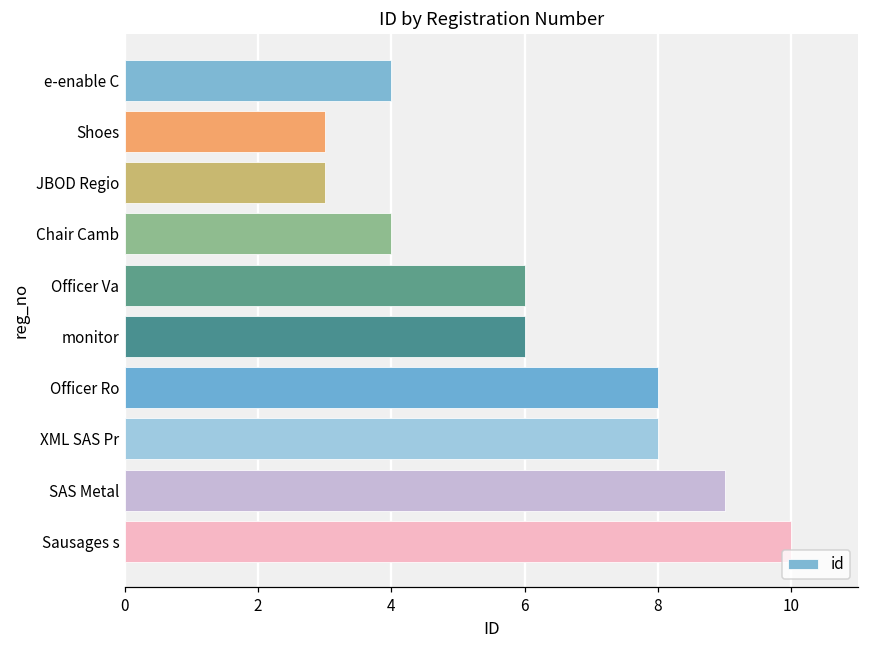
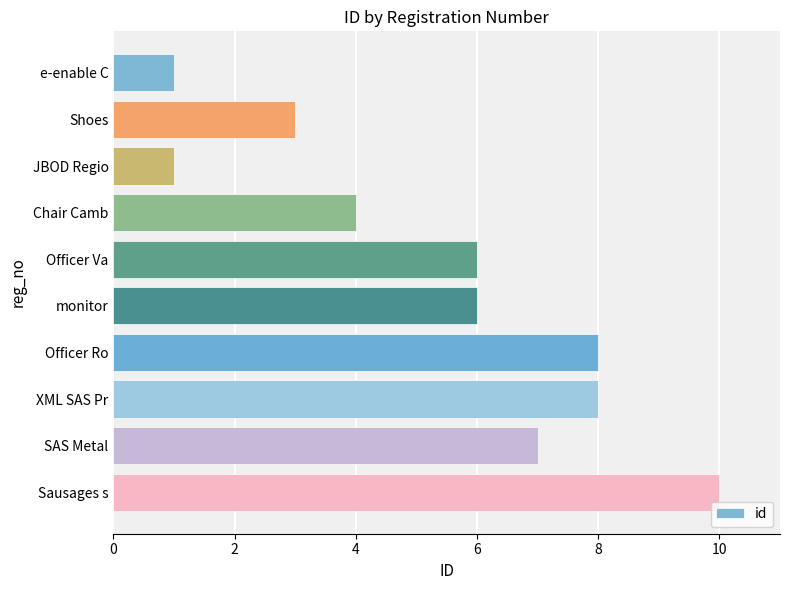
e-enable C: 4 -> 1
JBOD Regio: 3 -> 1
SAS Metal: 9 -> 7
